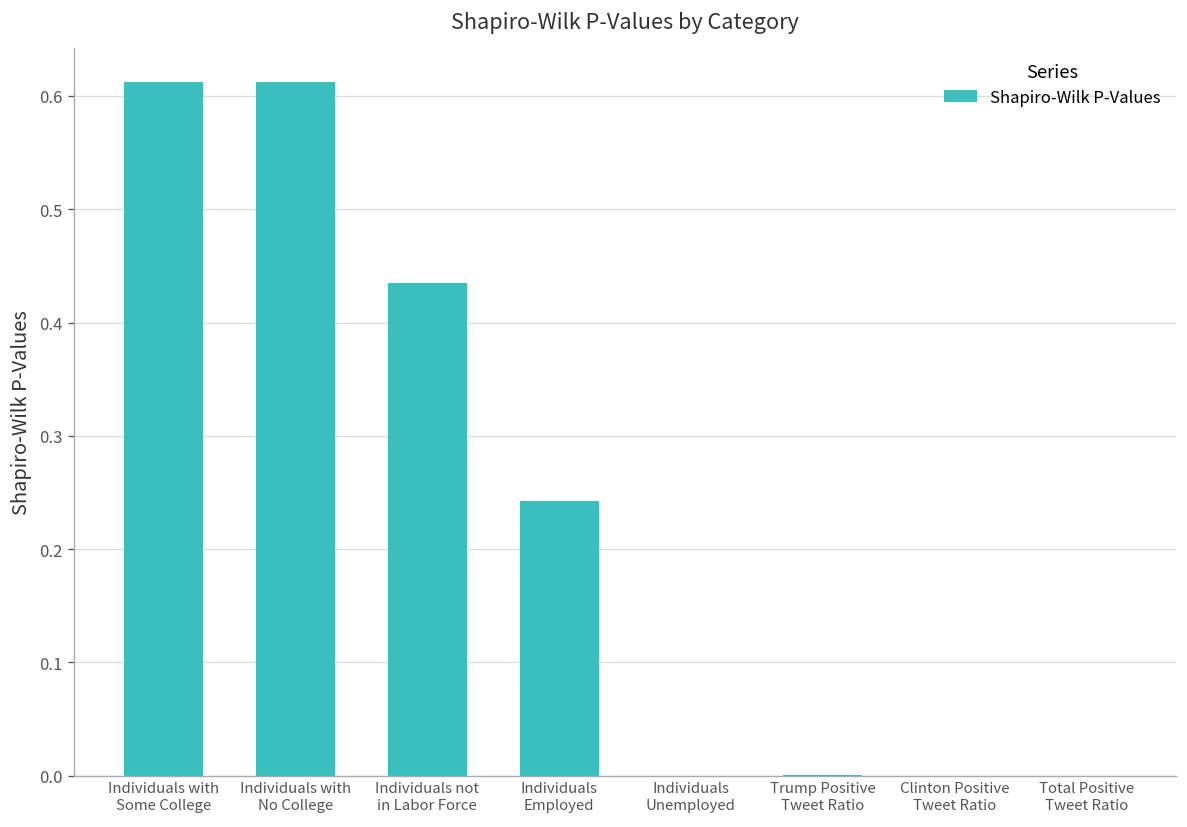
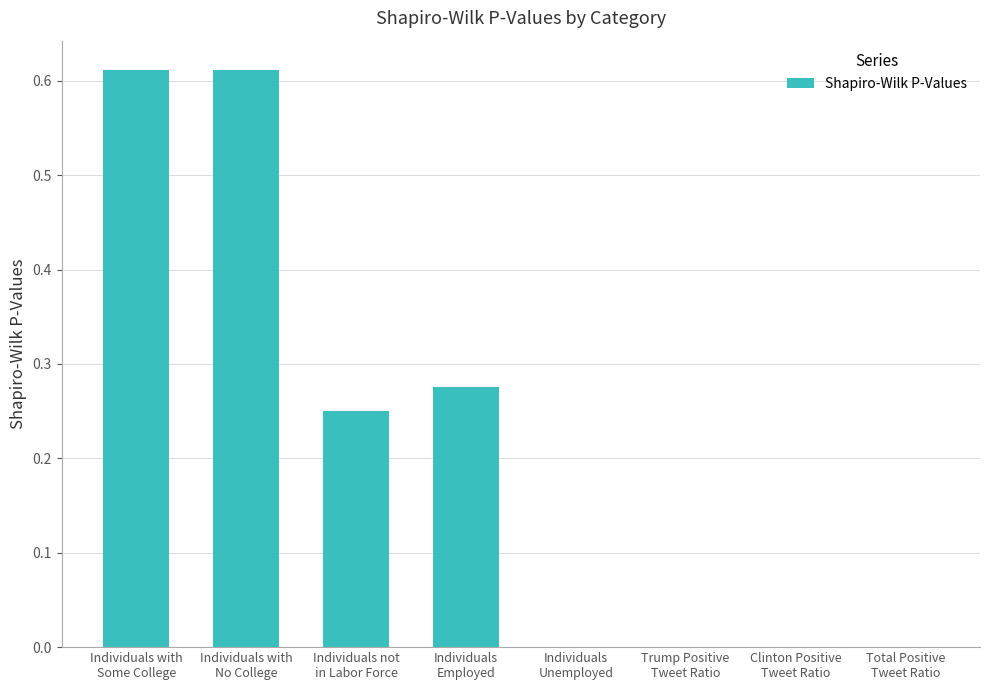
Individuals not in Labor Force: 0.44 -> 0.25
Individuals Employed: 0.24 -> 0.28
